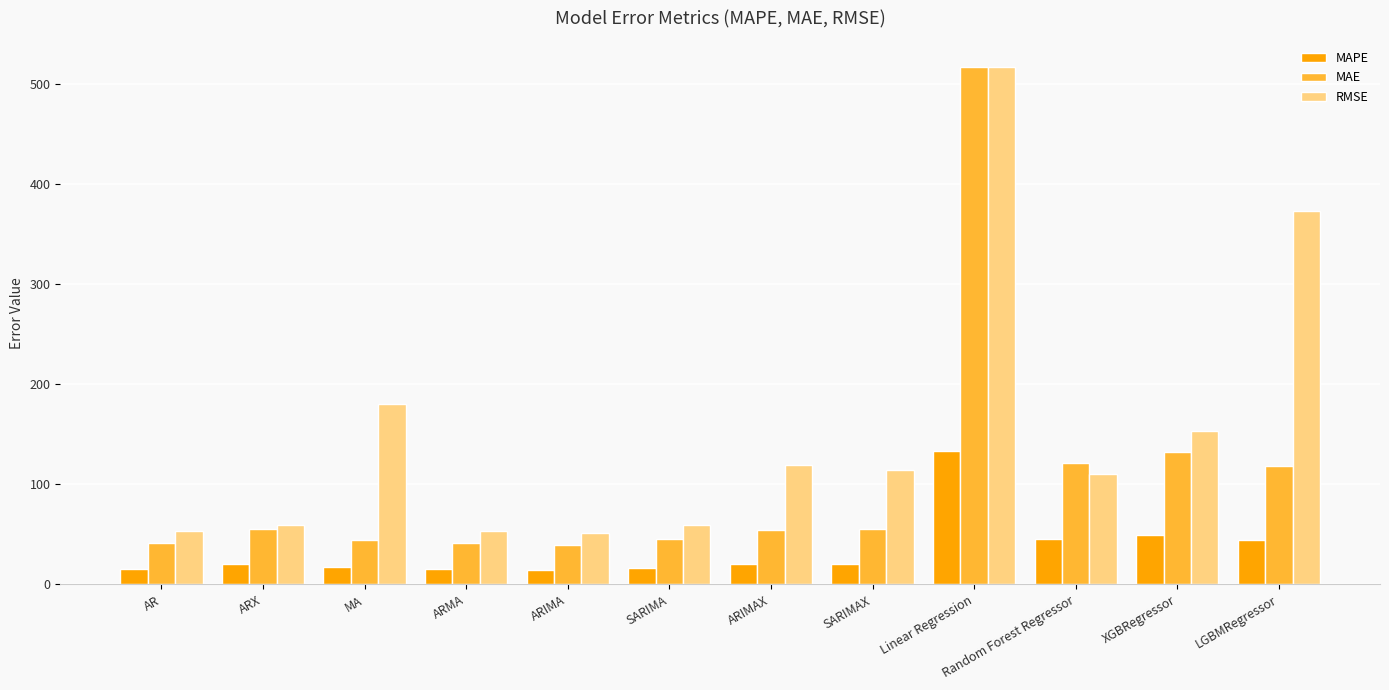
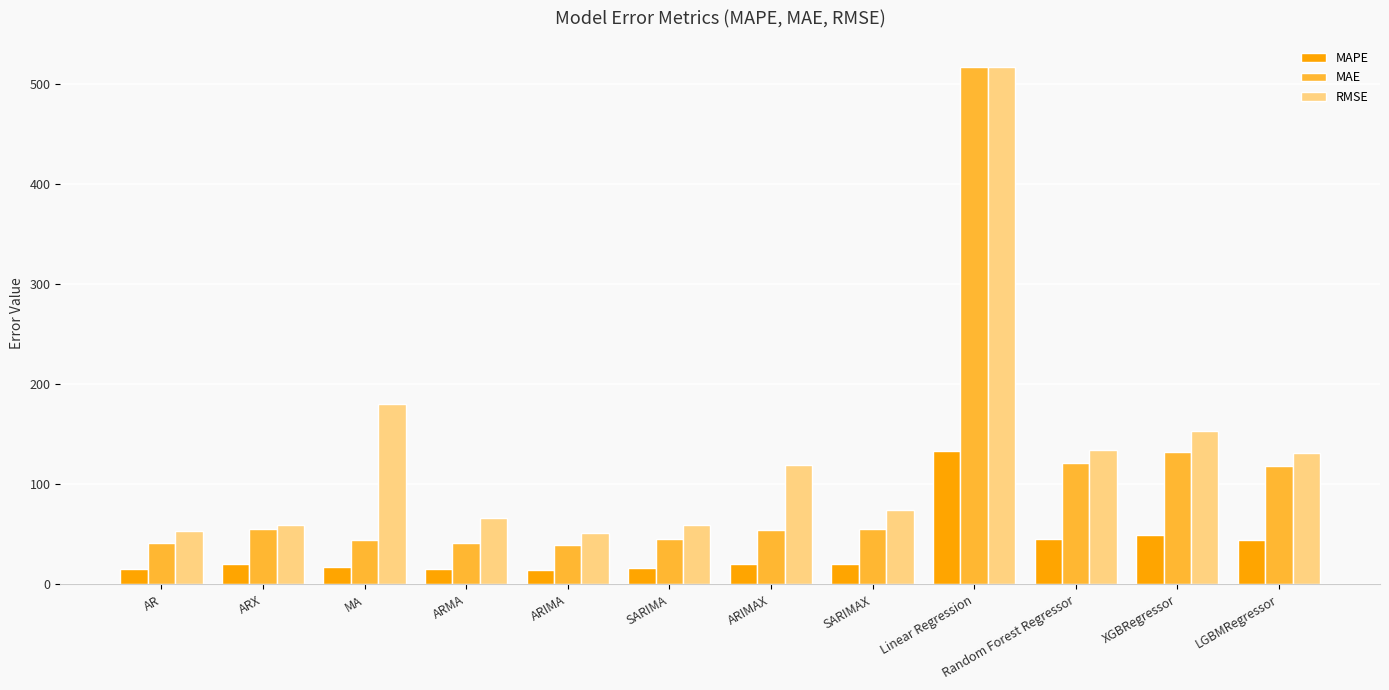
RMSE, ARMA: 54 -> 66
RMSE, SARIMAX: 115 -> 74
RMSE, Random Forest Regressor: 111 -> 134
RMSE, LGBMRegressor: 373 -> 132
